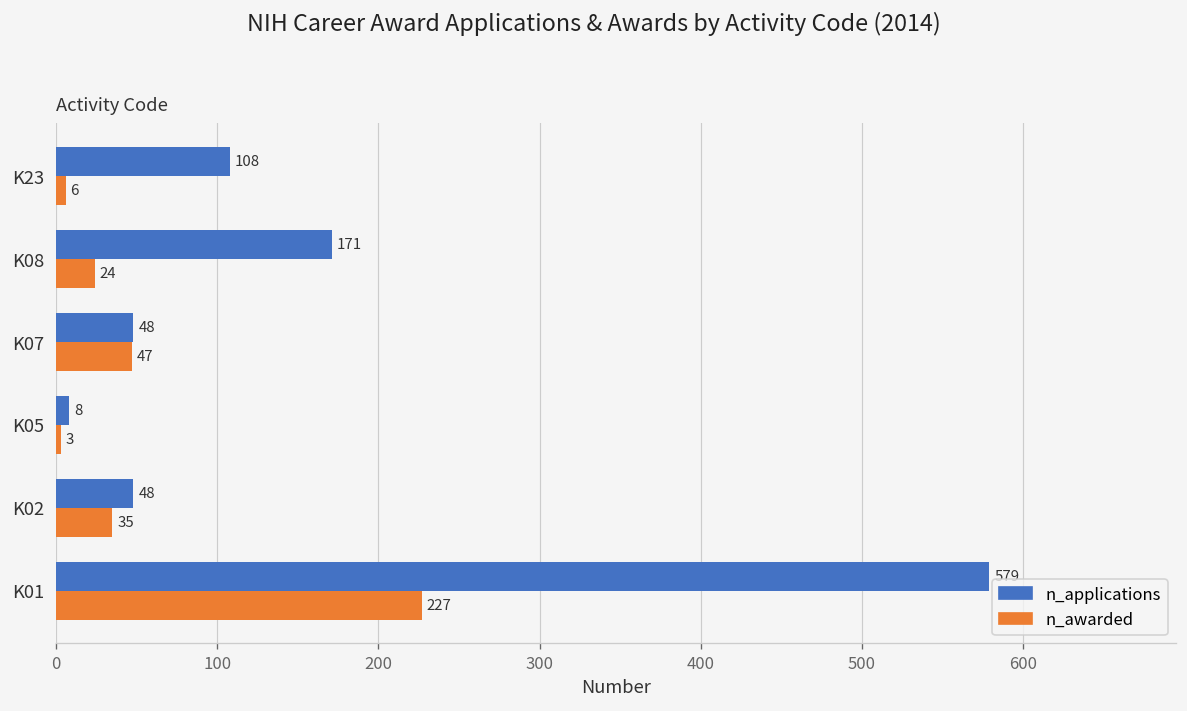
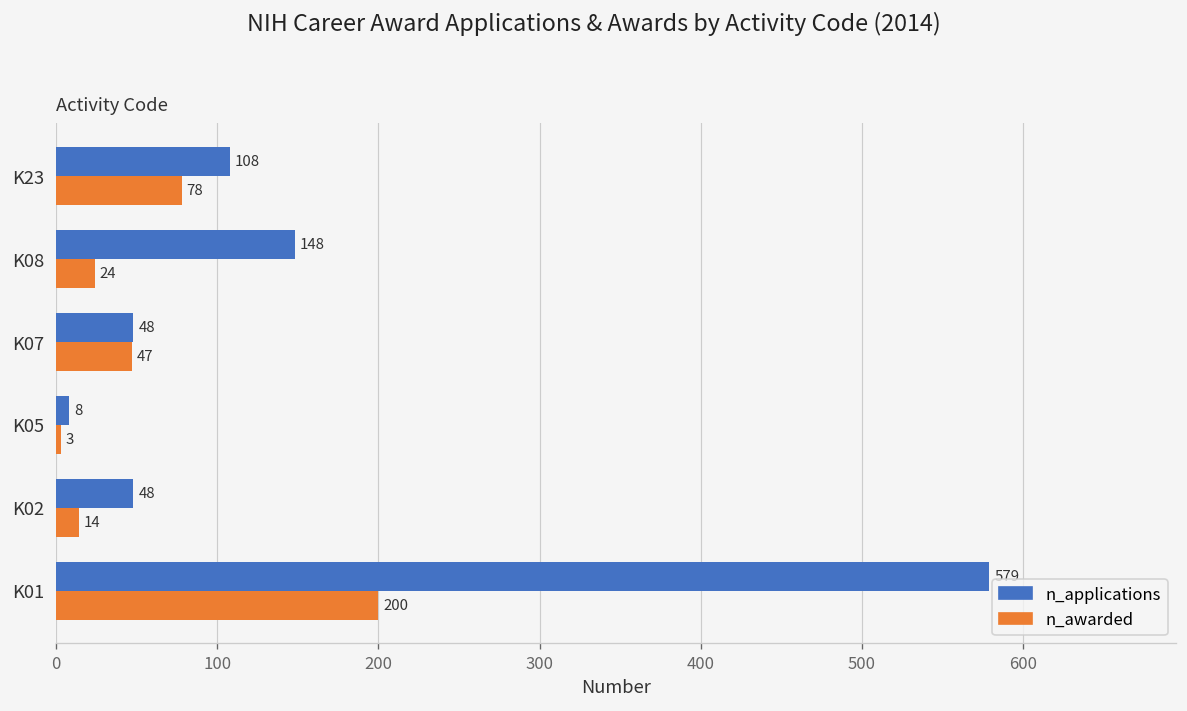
n_awarded, K23: 6 -> 78
n_applications, K08: 171 -> 148
n_awarded, K02: 35 -> 14
n_awarded, K01: 227 -> 200
